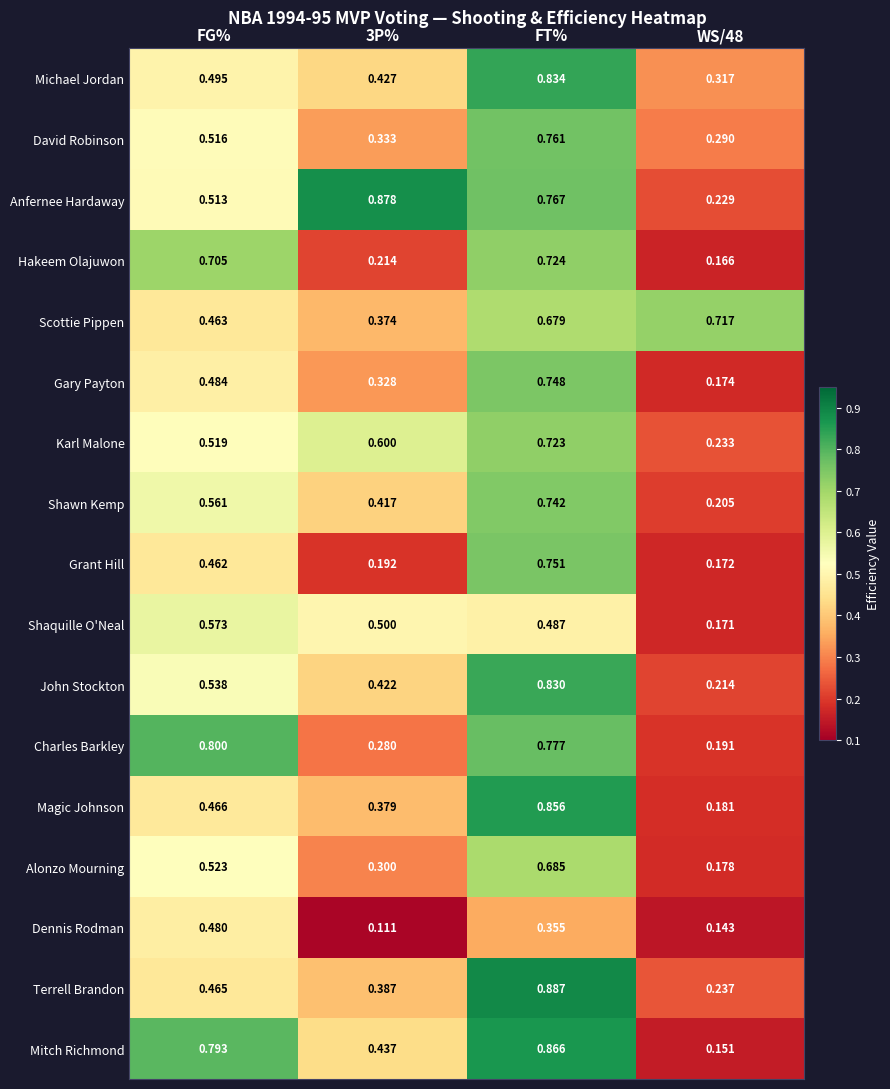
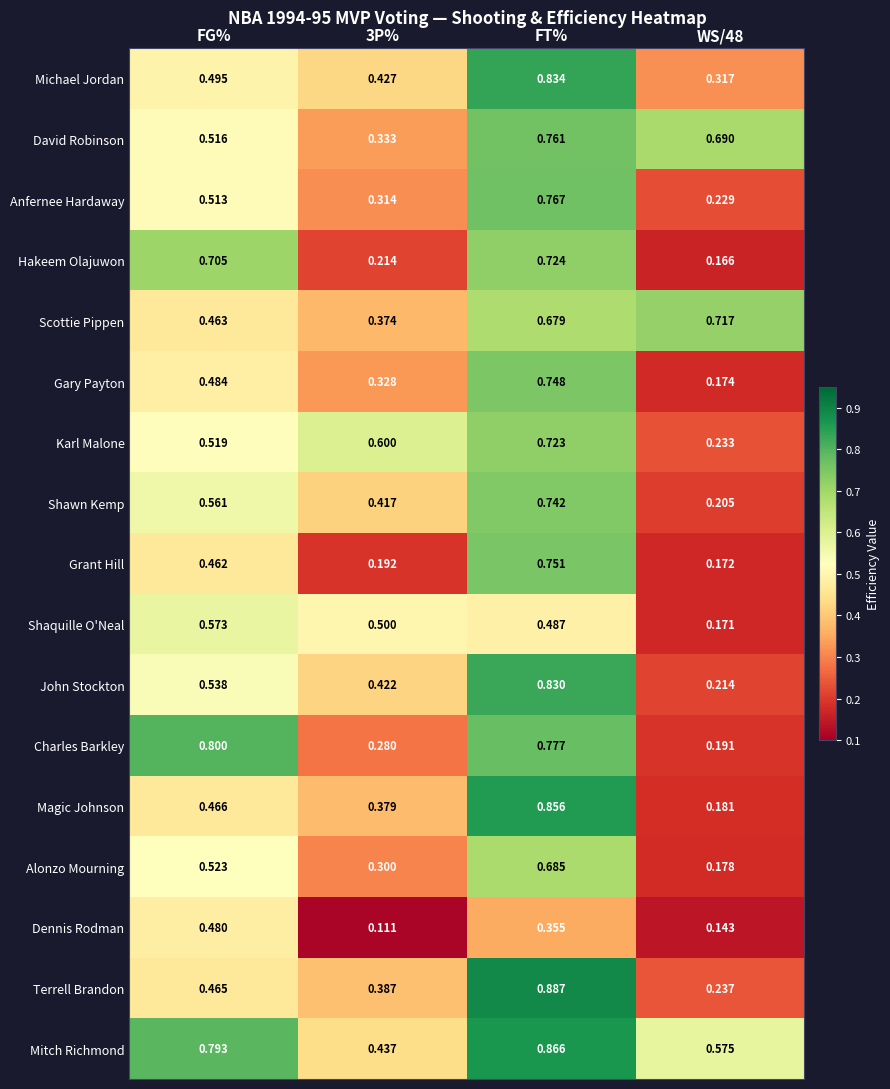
David Robinson, WS/48: 0.290 -> 0.690
Anfernee Hardaway, 3P%: 0.878 -> 0.314
Mitch Richmond, WS/48: 0.151 -> 0.575
